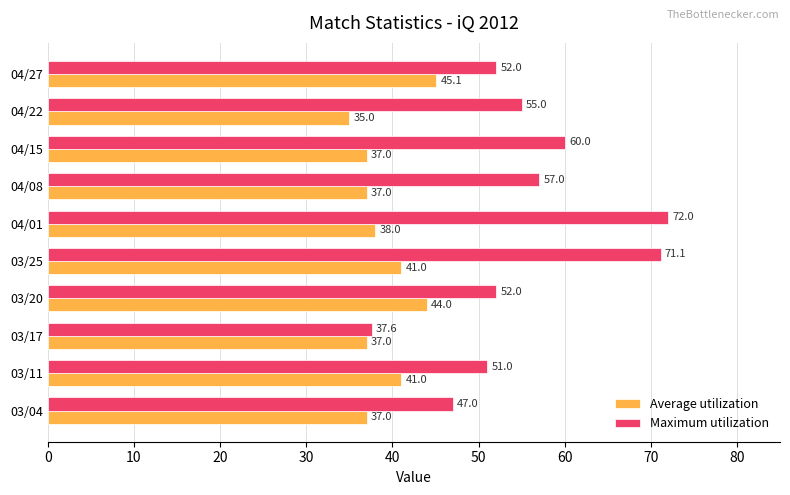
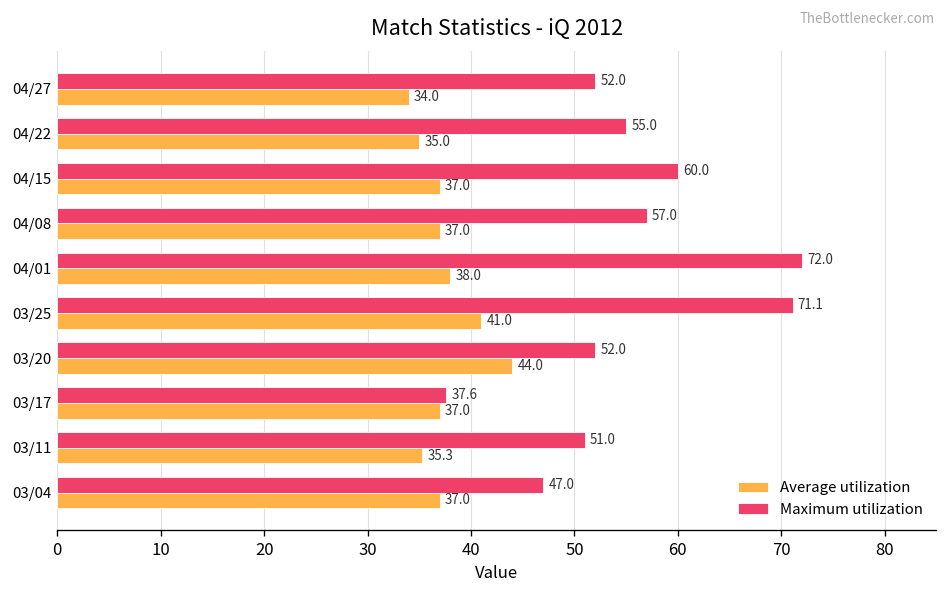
Average utilization, 04/27: 45.1 -> 34.0
Average utilization, 03/11: 41.0 -> 35.3
